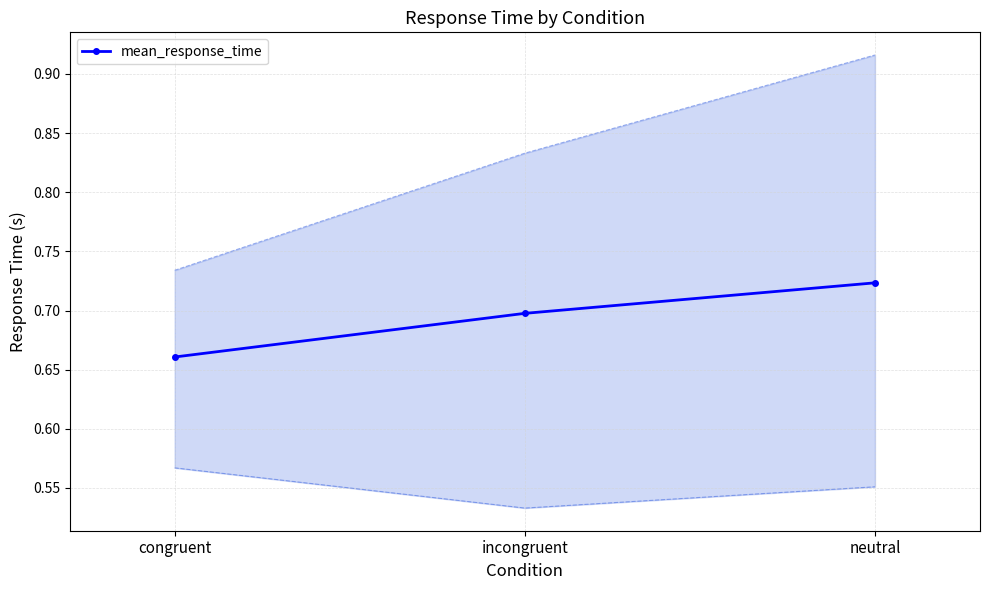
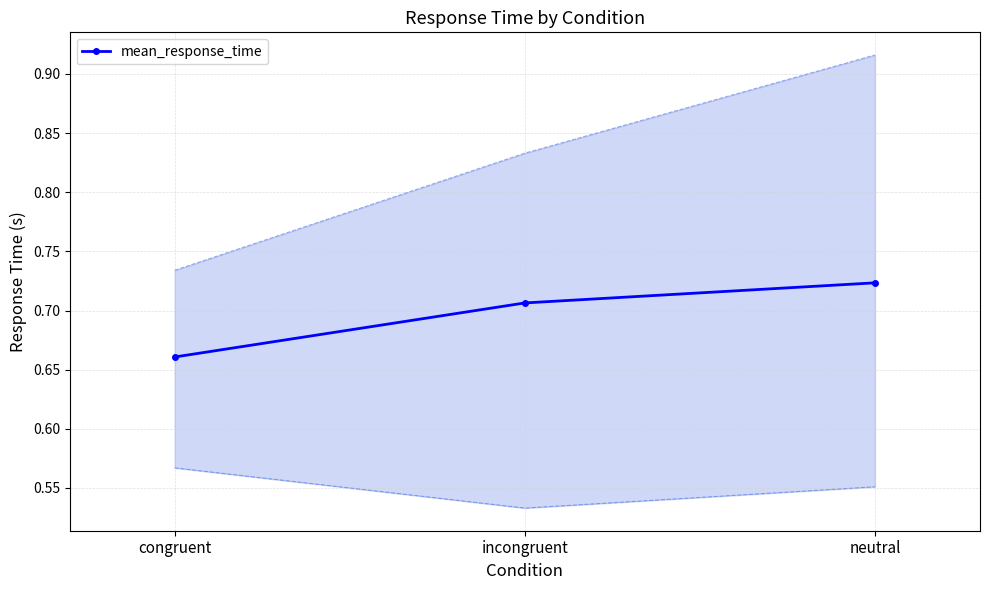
mean_response_time, incongruent: 0.698 -> 0.706
